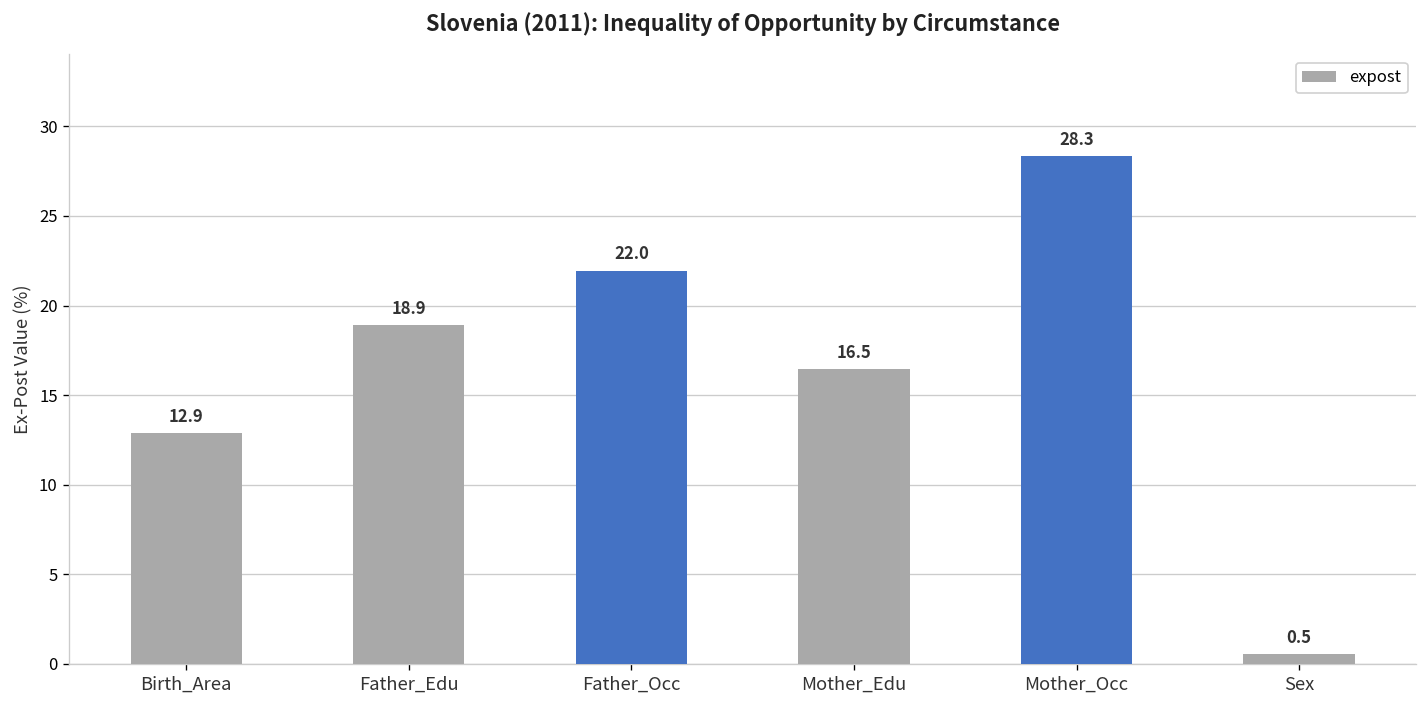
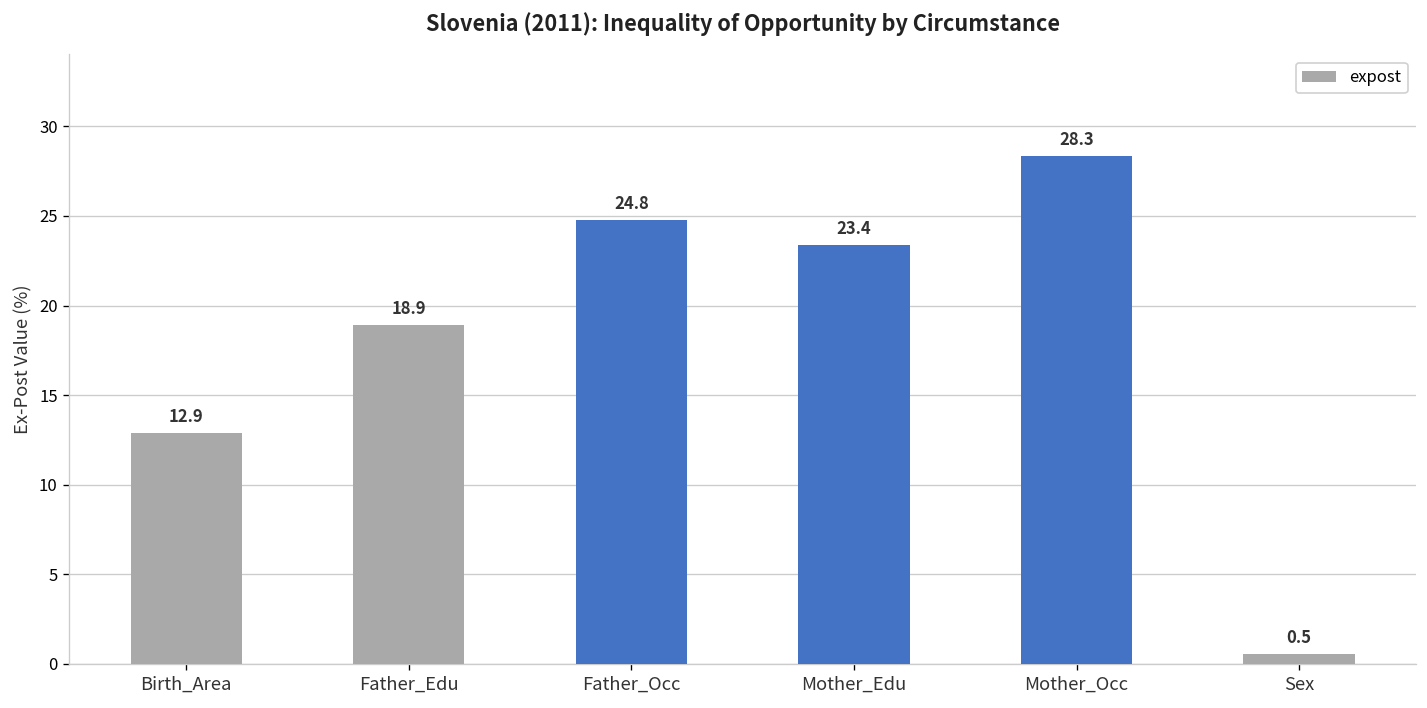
Father_Occ: 22.0 -> 24.8
Mother_Edu: 16.5 -> 23.4
